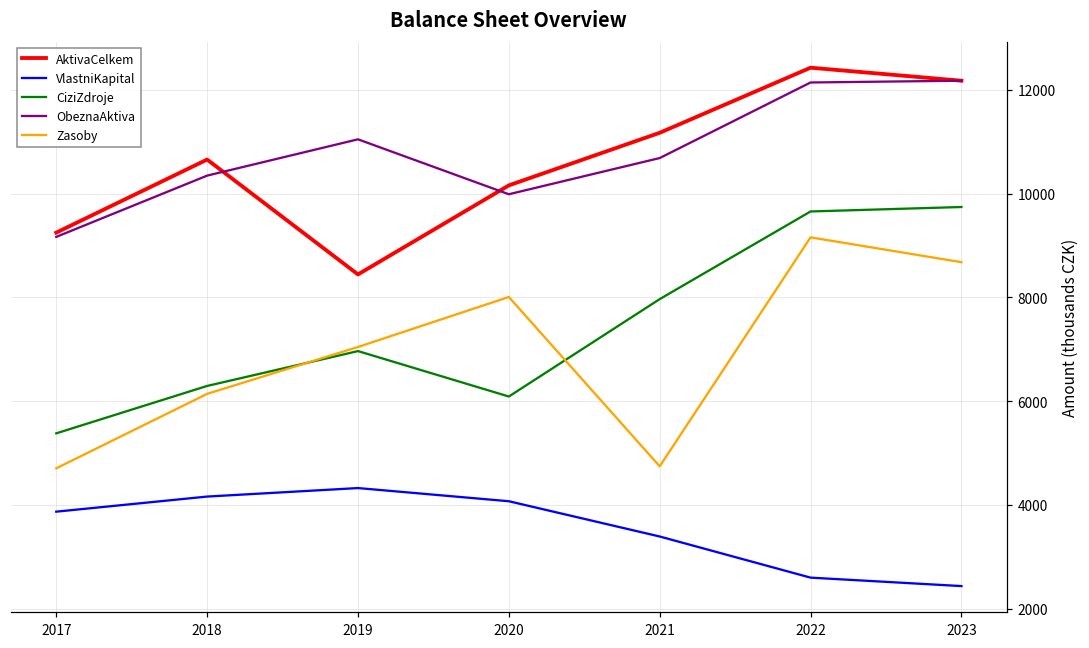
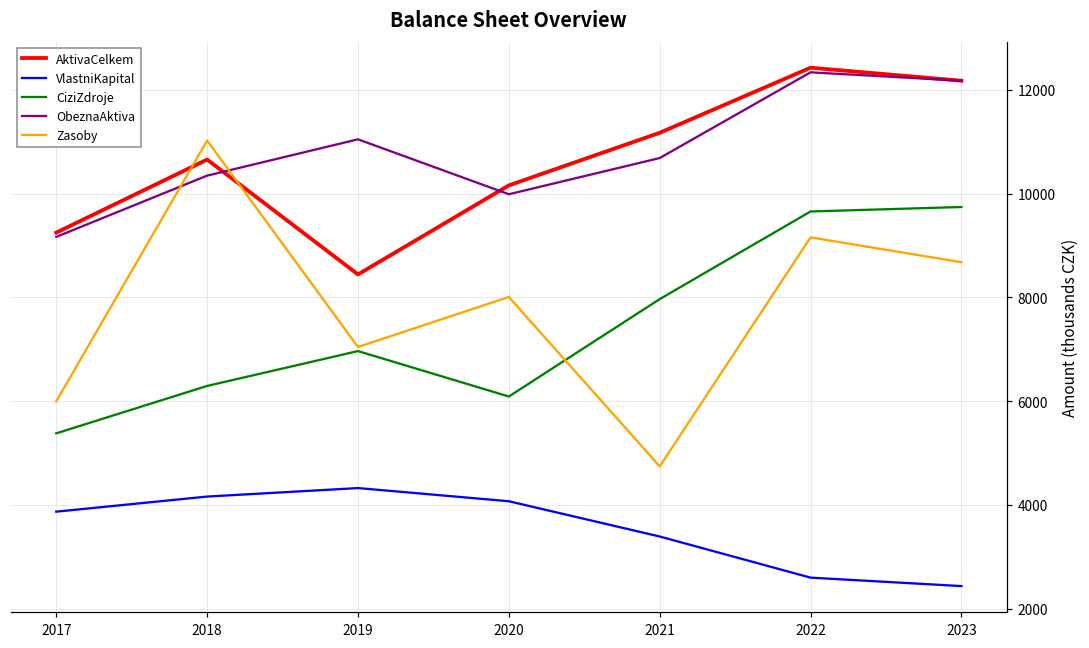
Zasoby, 2017: 4700 -> 6000
Zasoby, 2018: 6100 -> 11000
ObeznaAktiva, 2022: 12100 -> 12300
